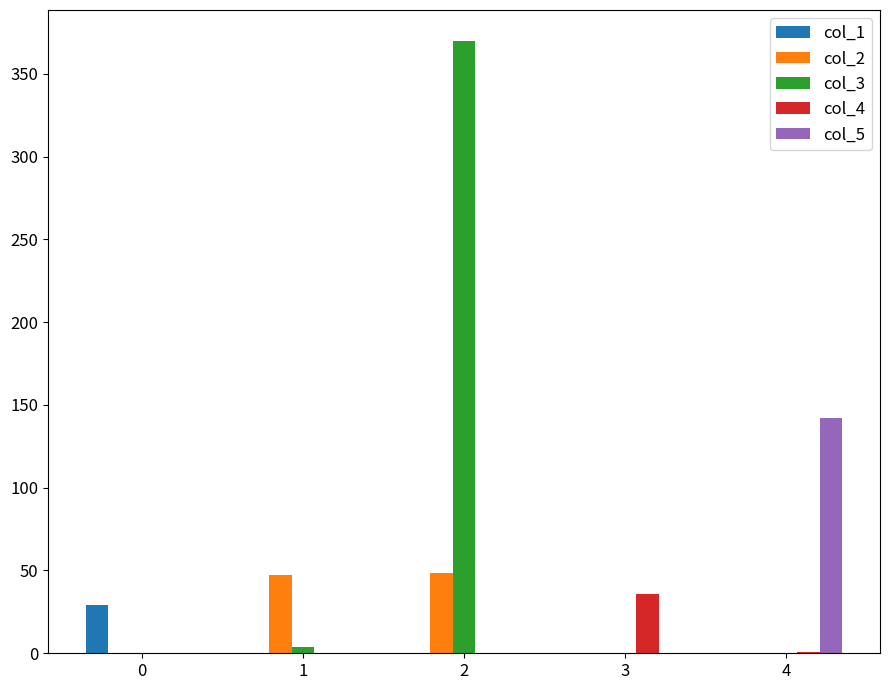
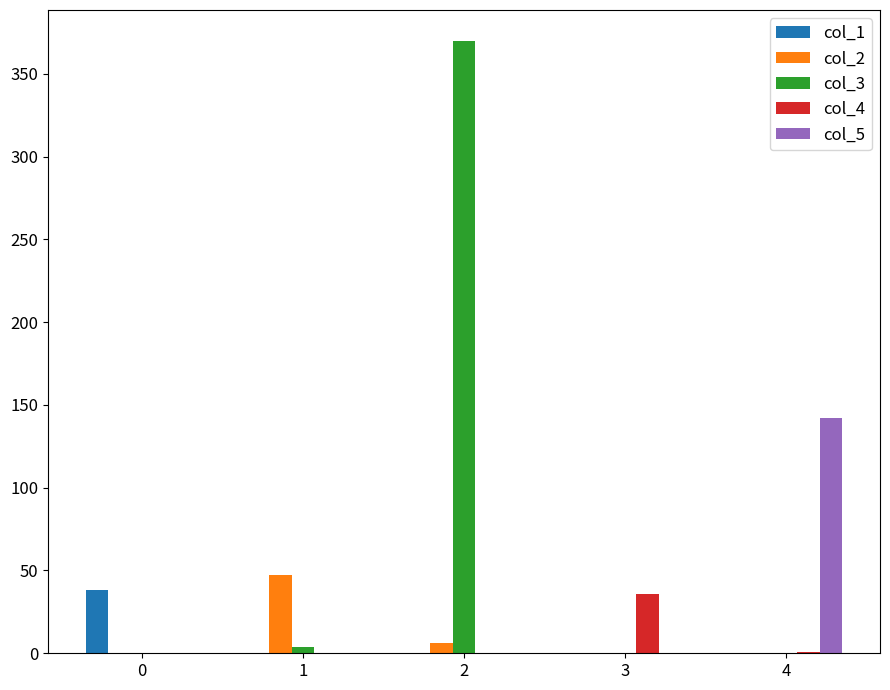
col_1, 0: 29 -> 38
col_2, 2: 49 -> 6
